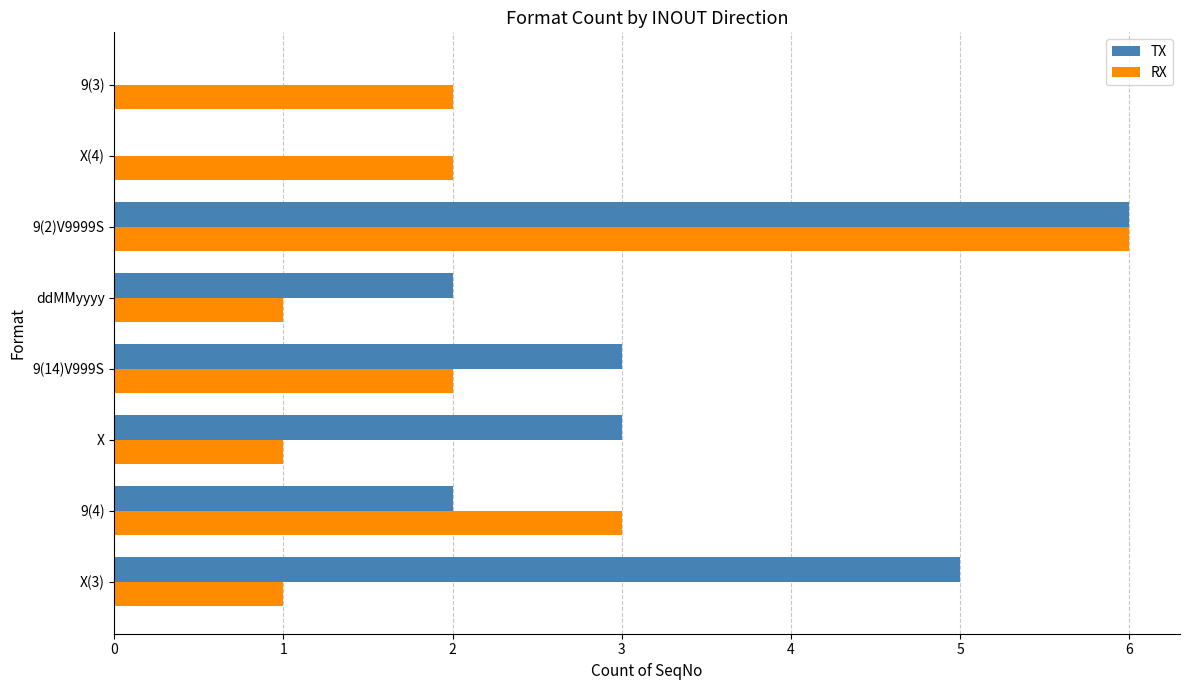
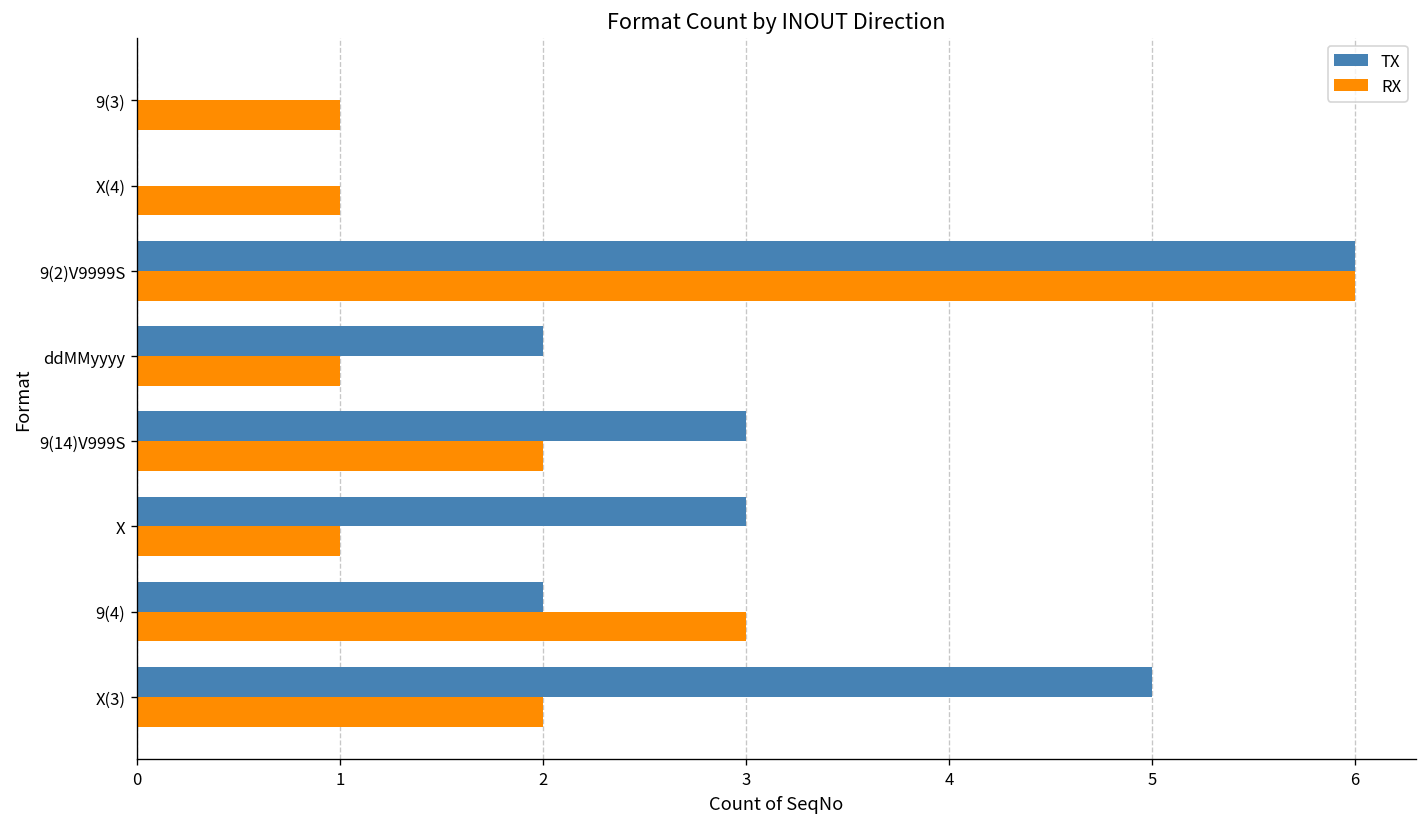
RX, 9(3): 2 -> 1
RX, X(4): 2 -> 1
RX, X(3): 1 -> 2
